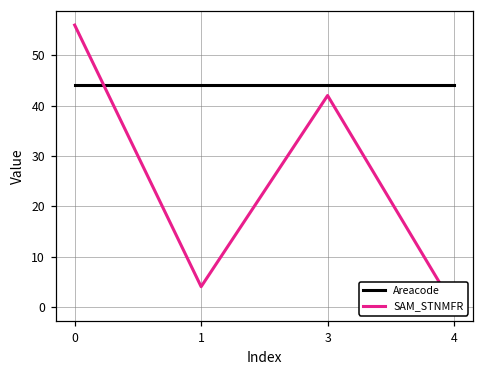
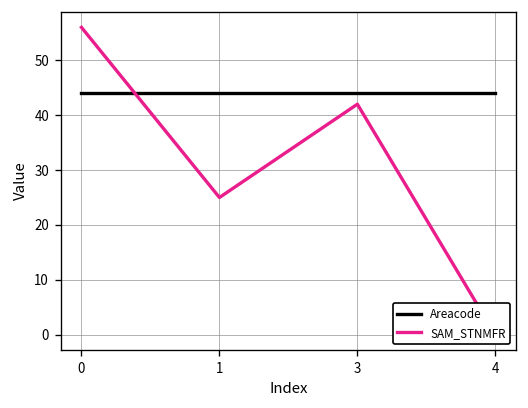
SAM_STNMFR, 1: 4 -> 25
